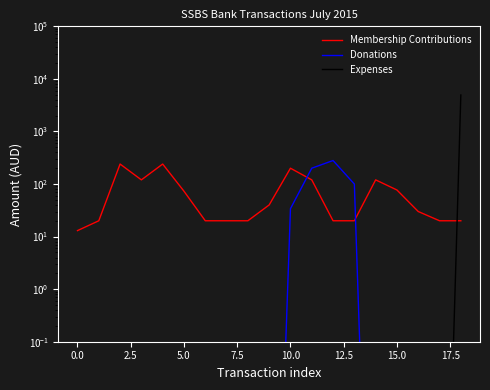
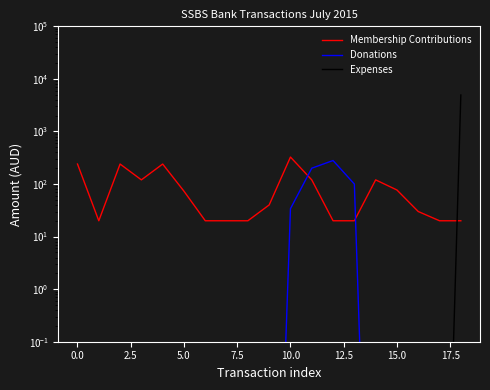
Membership Contributions, 0.0: 13 -> 200
Membership Contributions, 10.0: 200 -> 300
